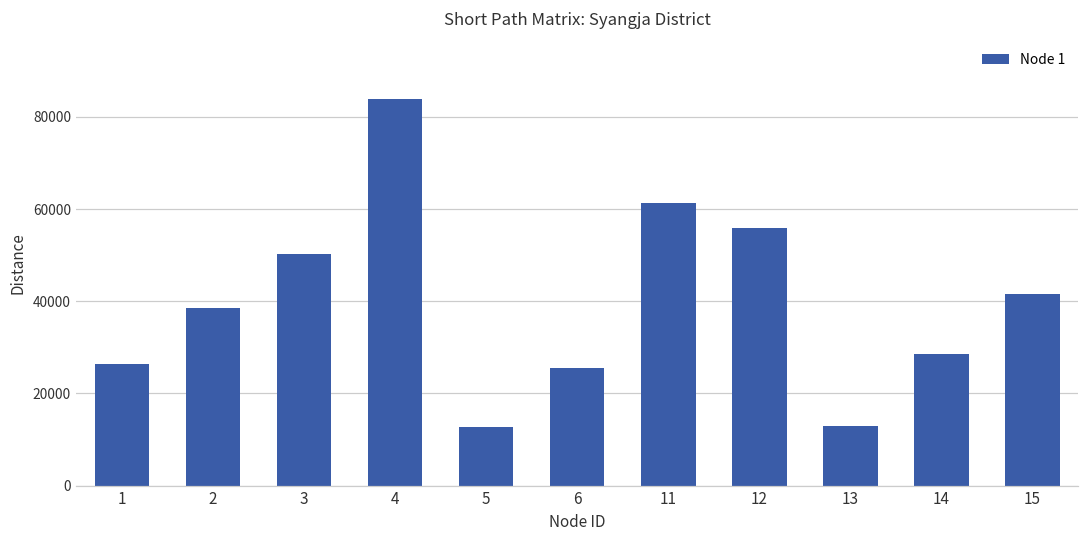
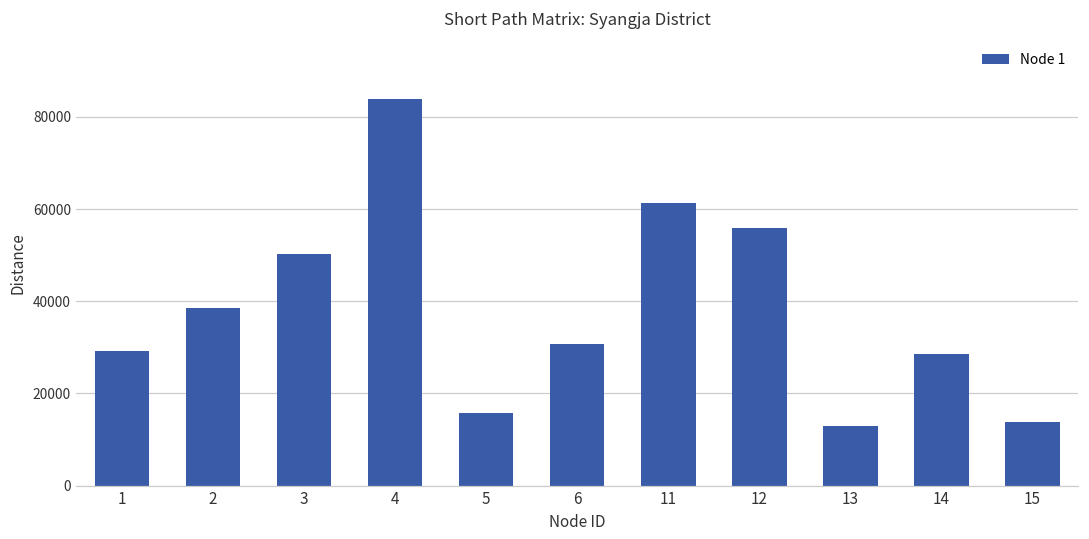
1: 26000 -> 29000
5: 13000 -> 16000
6: 26000 -> 31000
15: 41000 -> 14000
